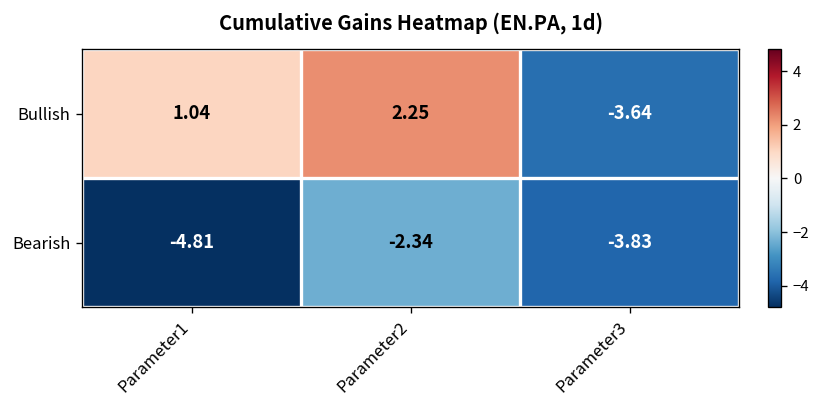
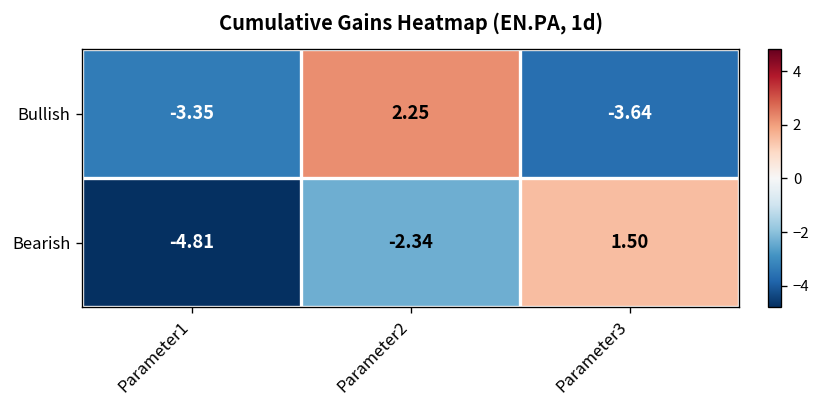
Bullish, Parameter1: 1.04 -> -3.35
Bearish, Parameter3: -3.83 -> 1.50
